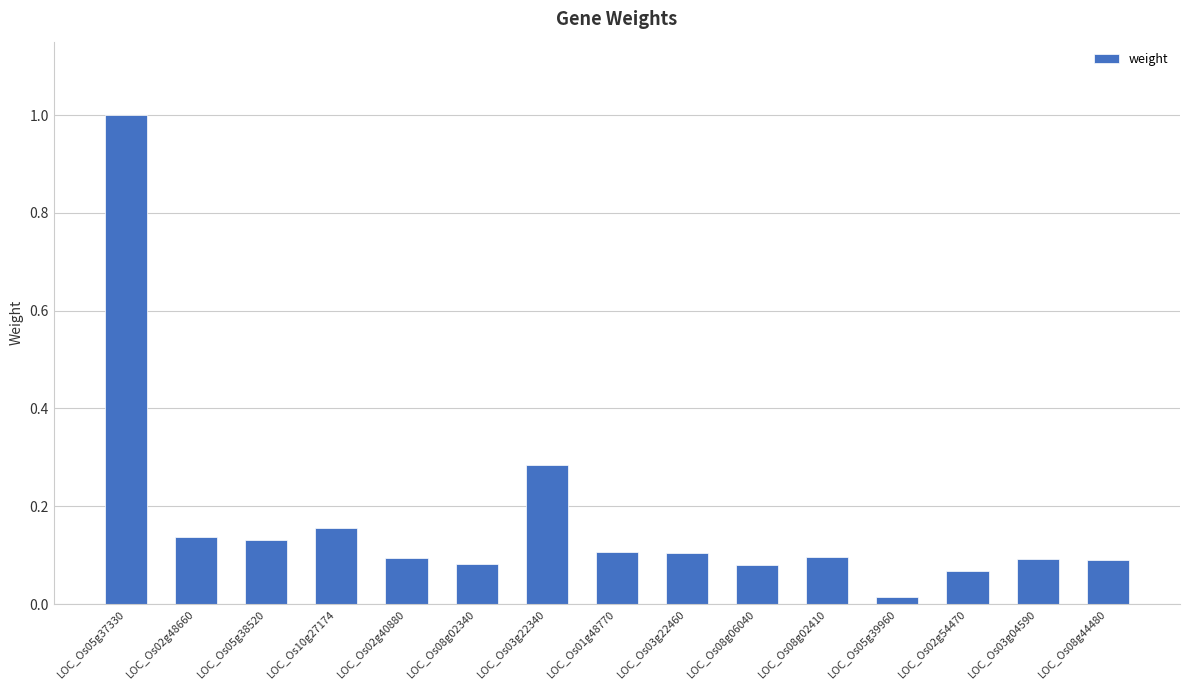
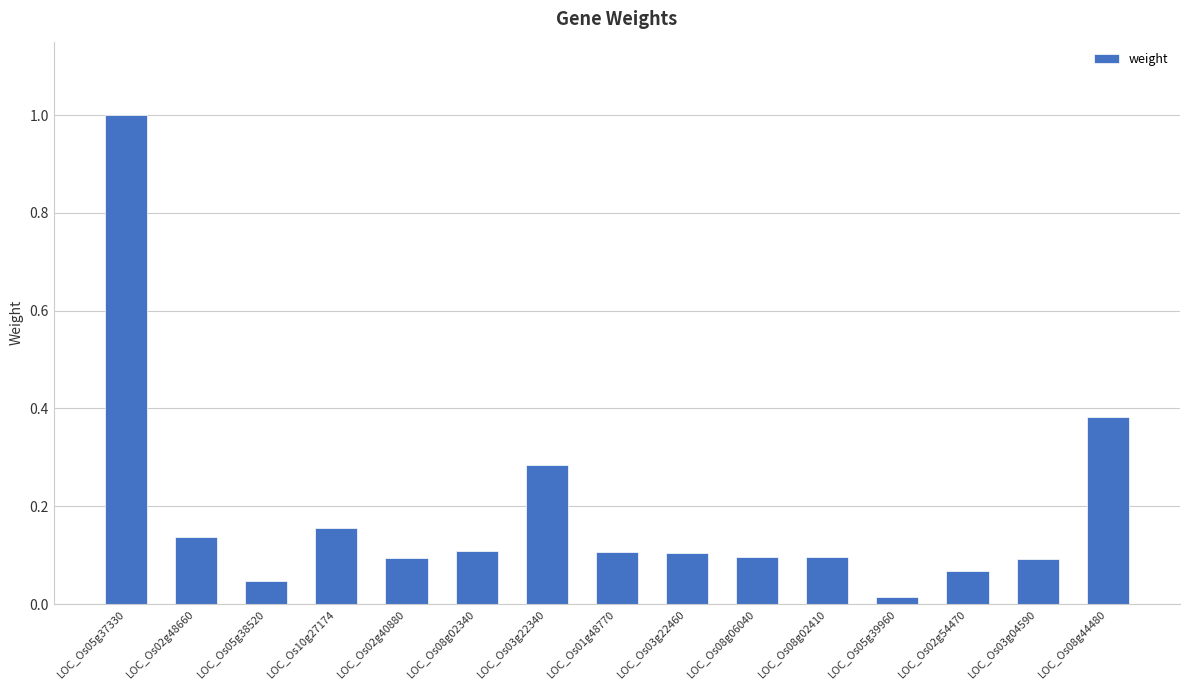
LOC_Os05g38520: 0.13 -> 0.05
LOC_Os08g02340: 0.08 -> 0.11
LOC_Os08g06040: 0.08 -> 0.10
LOC_Os08g44480: 0.09 -> 0.38
